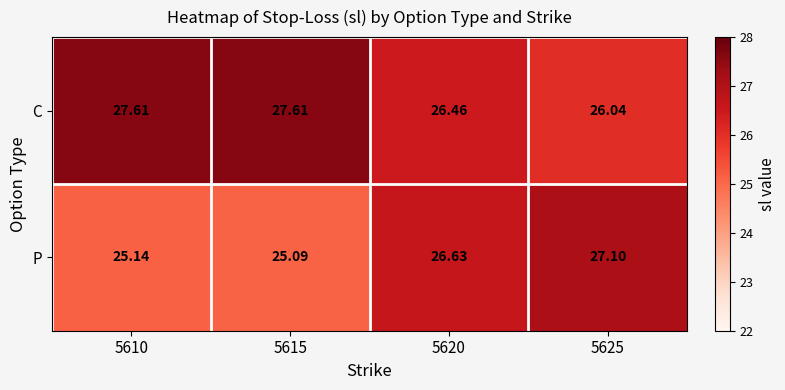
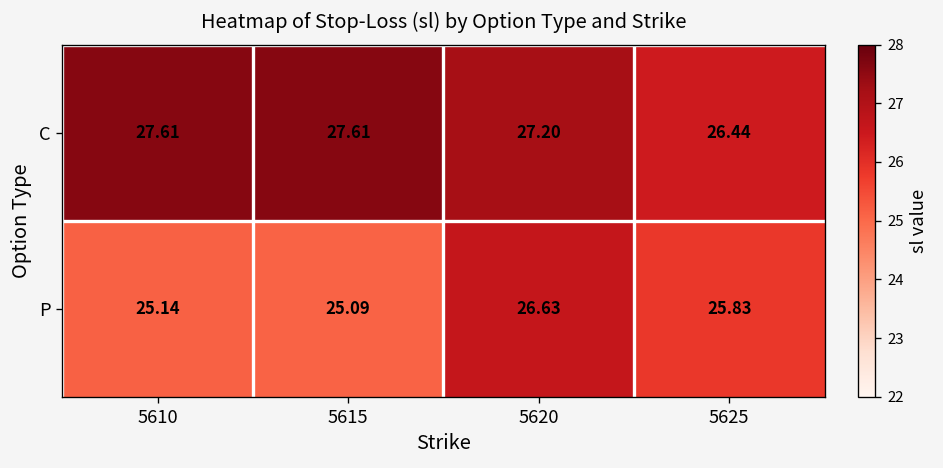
C, 5620: 26.46 -> 27.20
C, 5625: 26.04 -> 26.44
P, 5625: 27.10 -> 25.83
